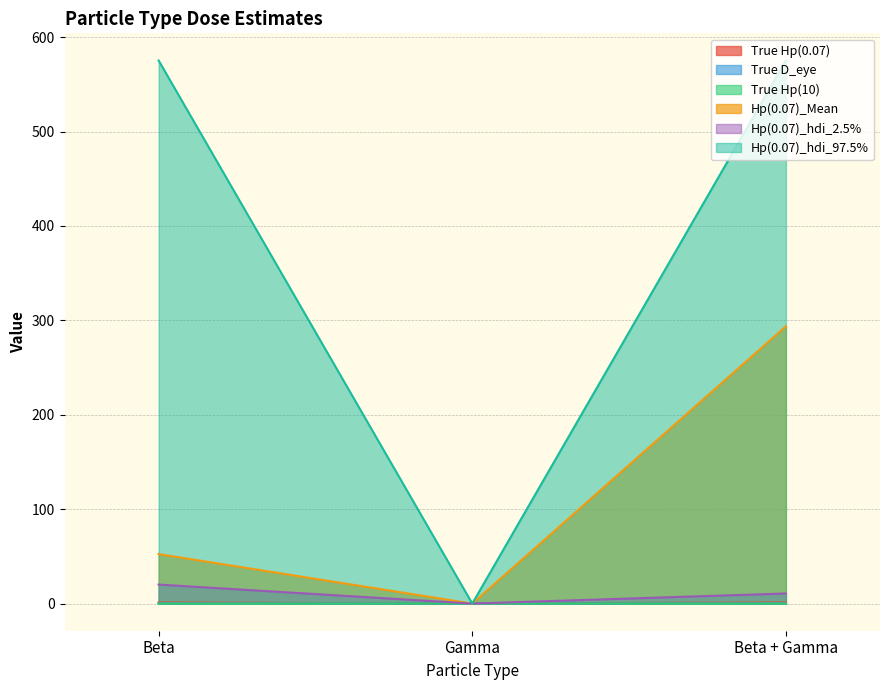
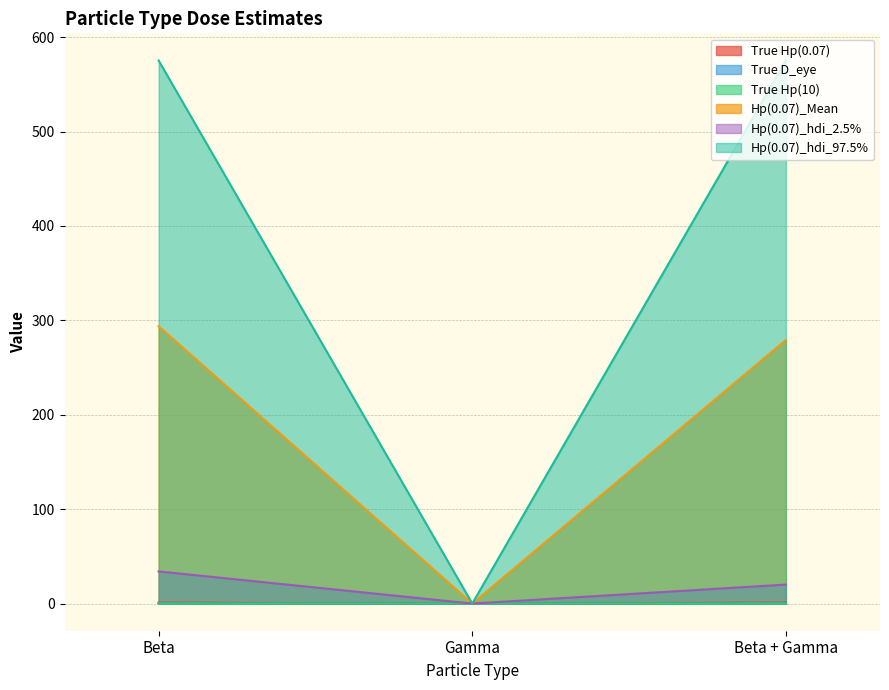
Hp(0.07)_Mean, Beta: 50 -> 290
Hp(0.07)_hdi_2.5%, Beta: 20 -> 30
Hp(0.07)_Mean, Beta + Gamma: 290 -> 280
Hp(0.07)_hdi_2.5%, Beta + Gamma: 10 -> 20
